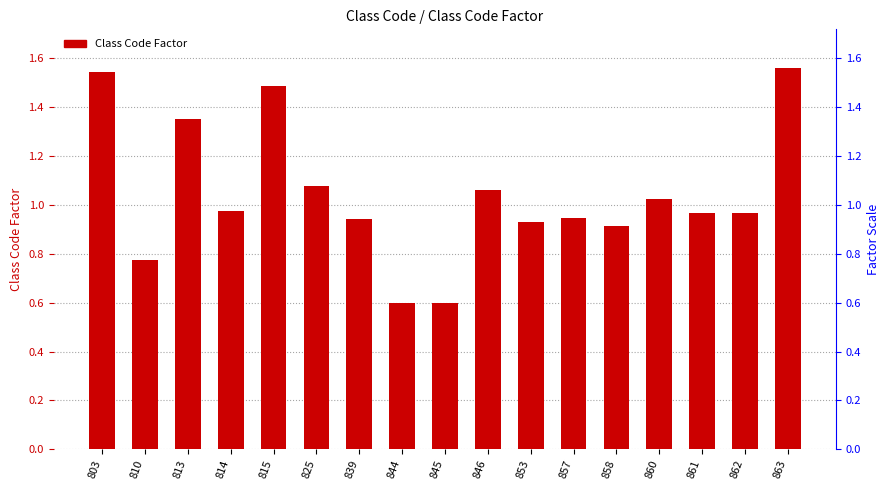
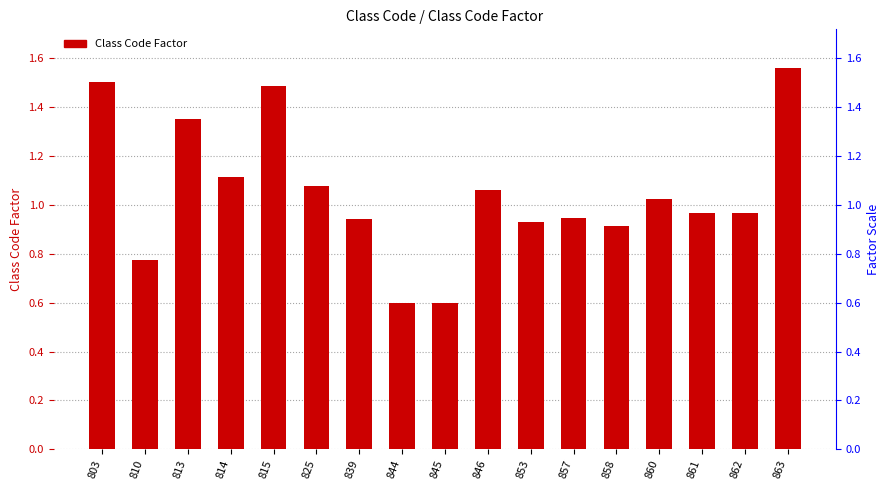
803: 1.55 -> 1.50
814: 0.97 -> 1.12
